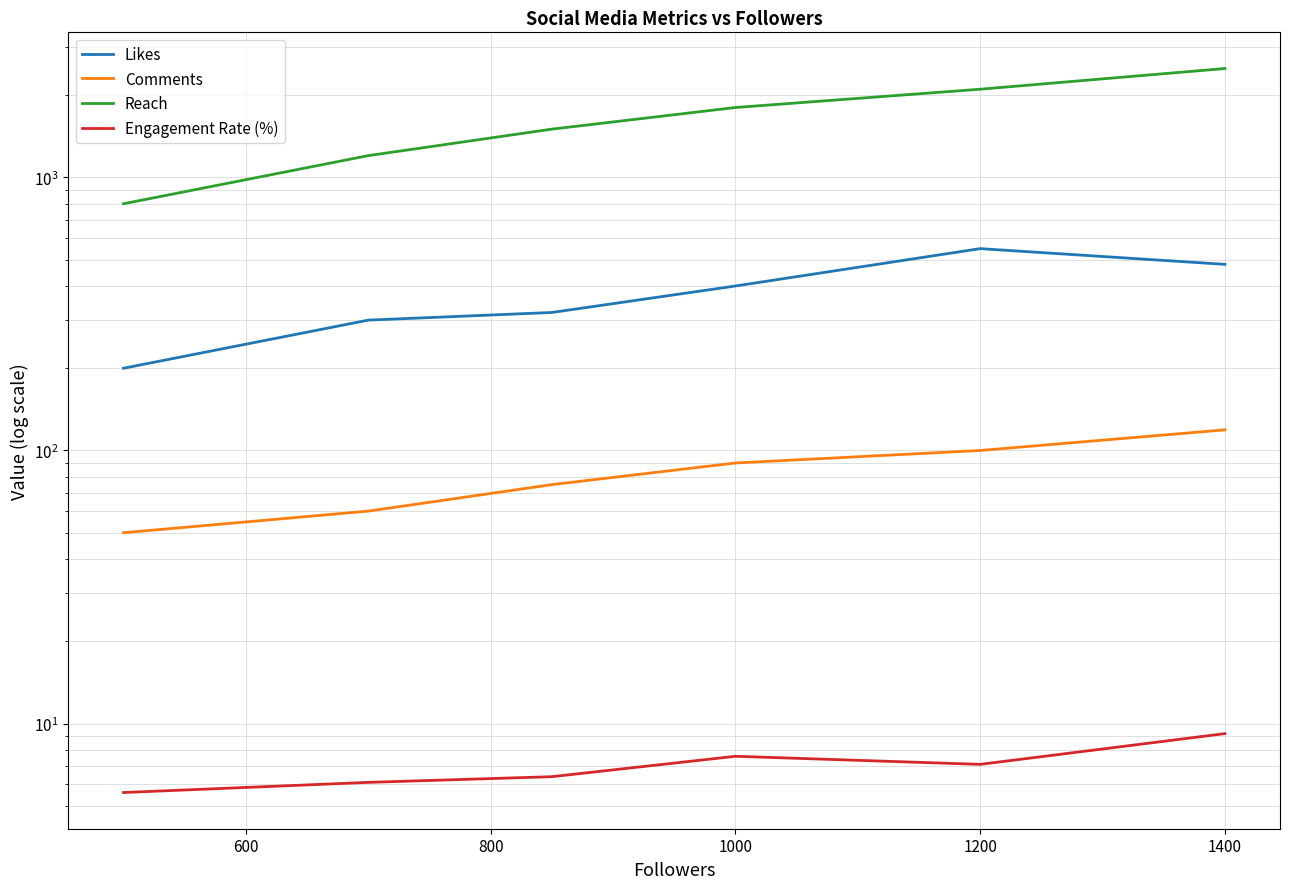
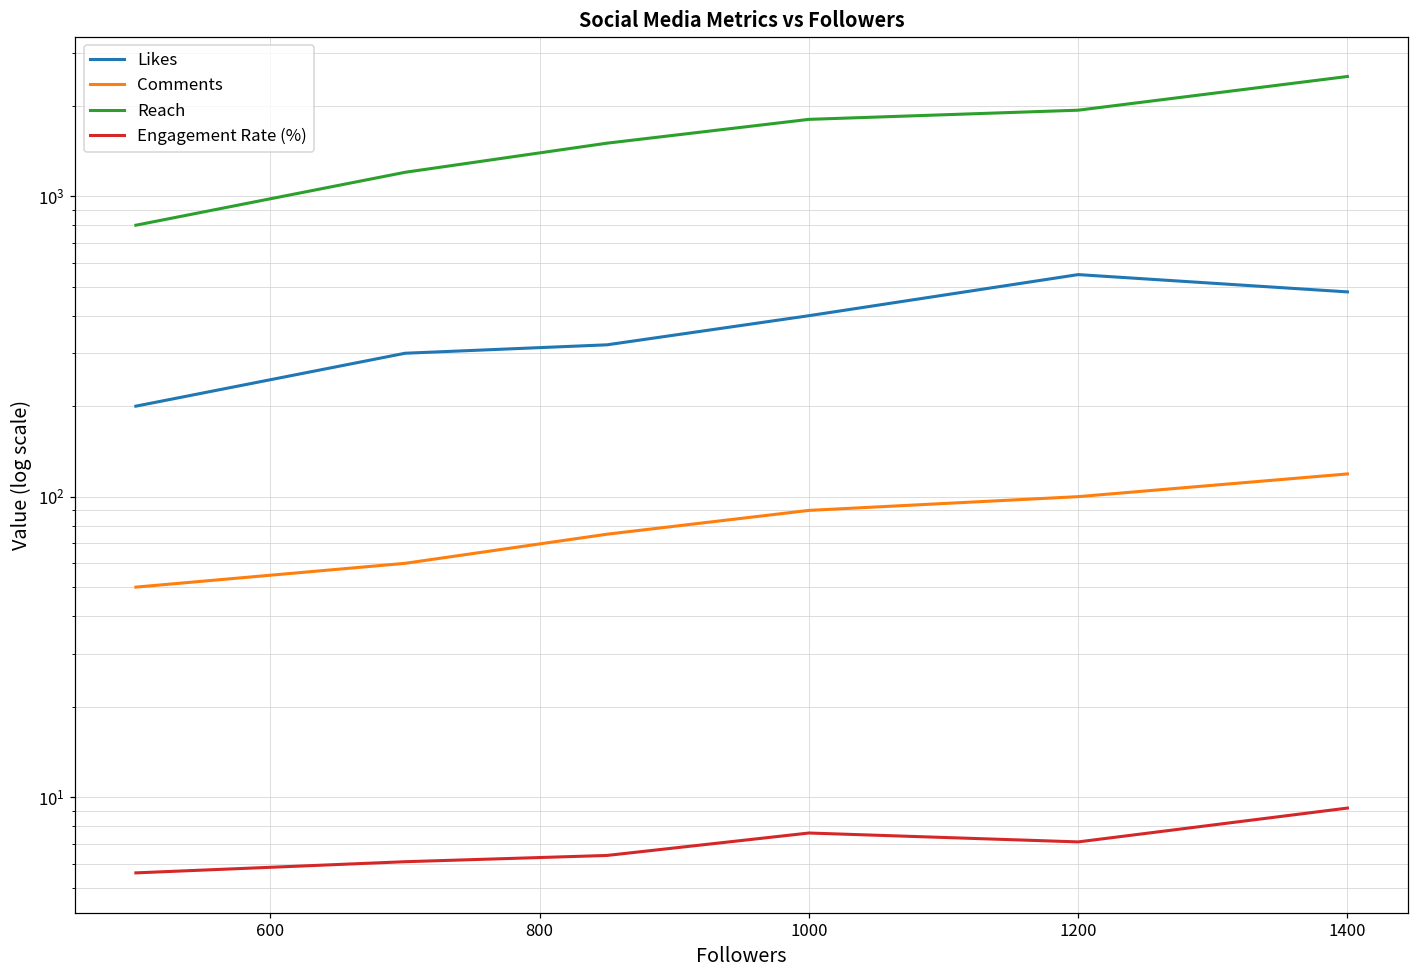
Reach, 1200: 2100 -> 1900
